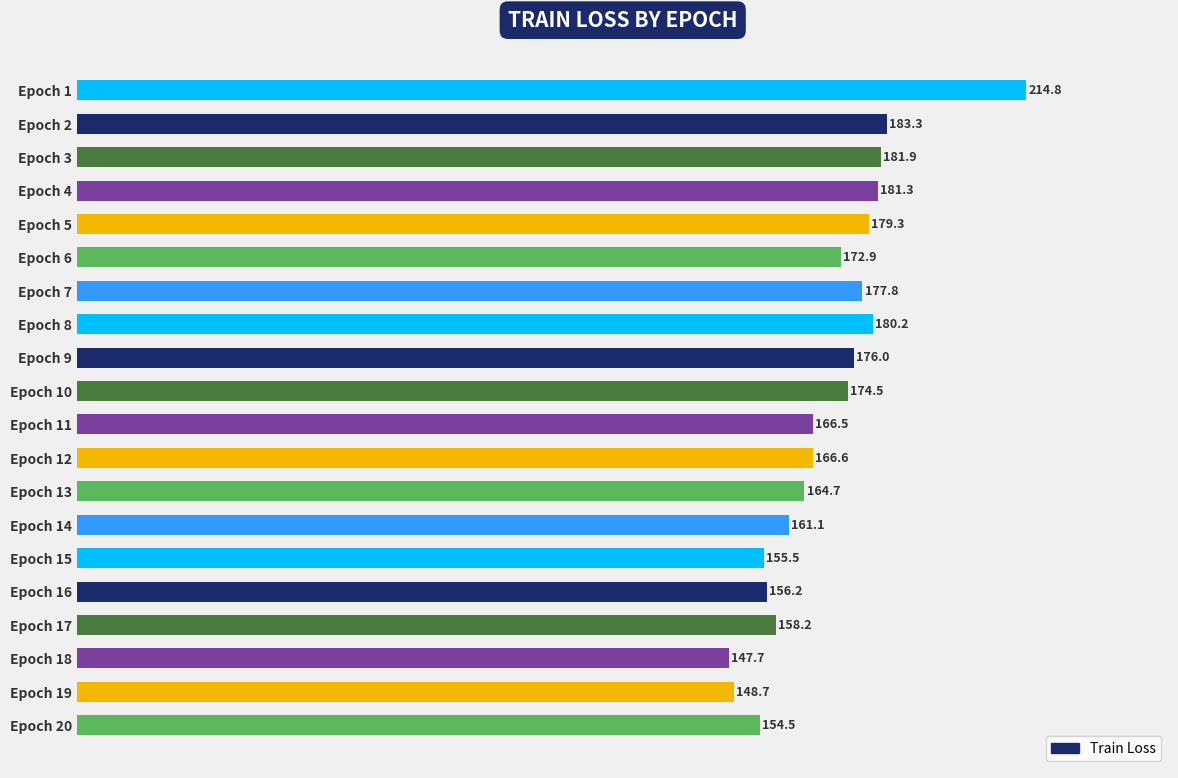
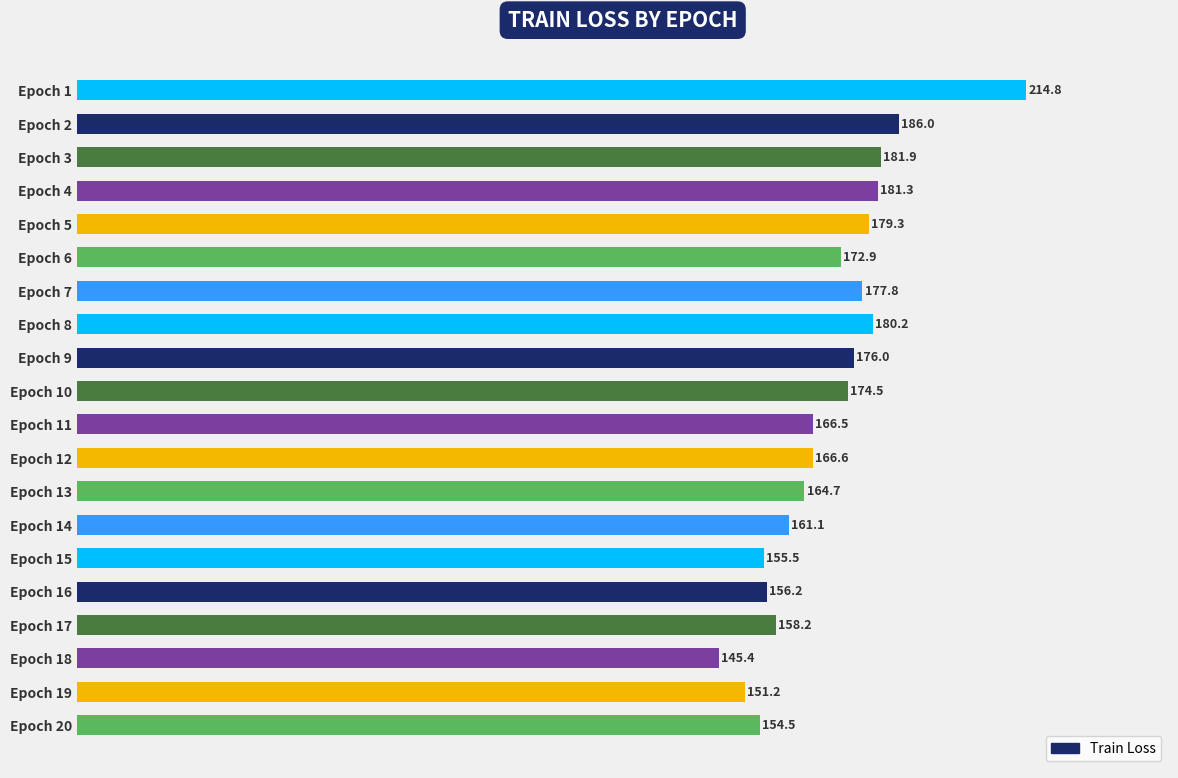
Epoch 2: 183.3 -> 186.0
Epoch 18: 147.7 -> 145.4
Epoch 19: 148.7 -> 151.2
